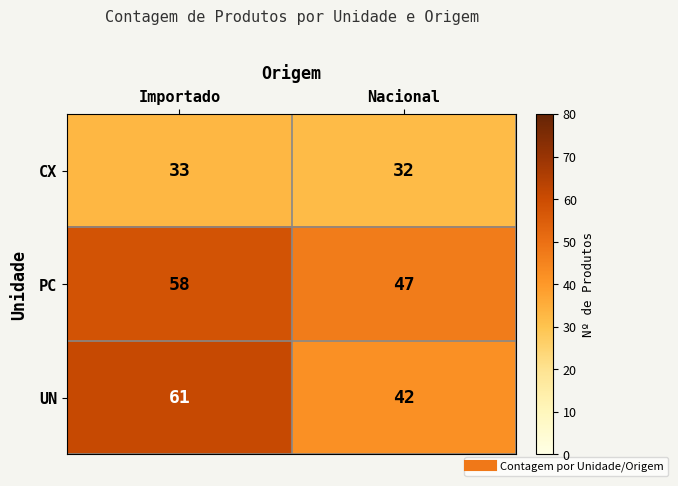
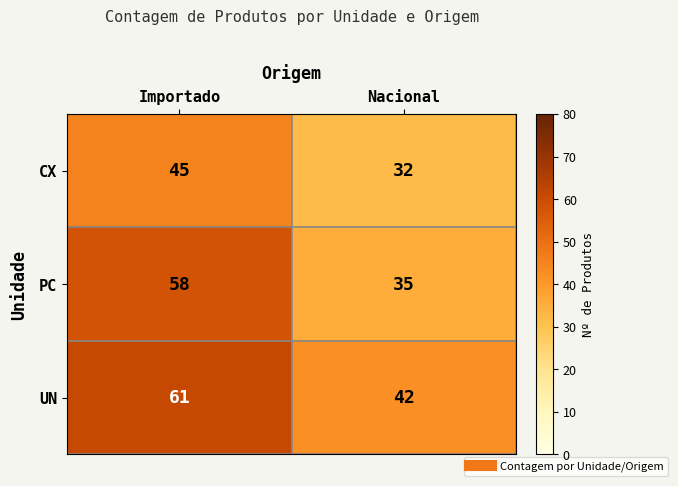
CX, Importado: 33 -> 45
PC, Nacional: 47 -> 35
